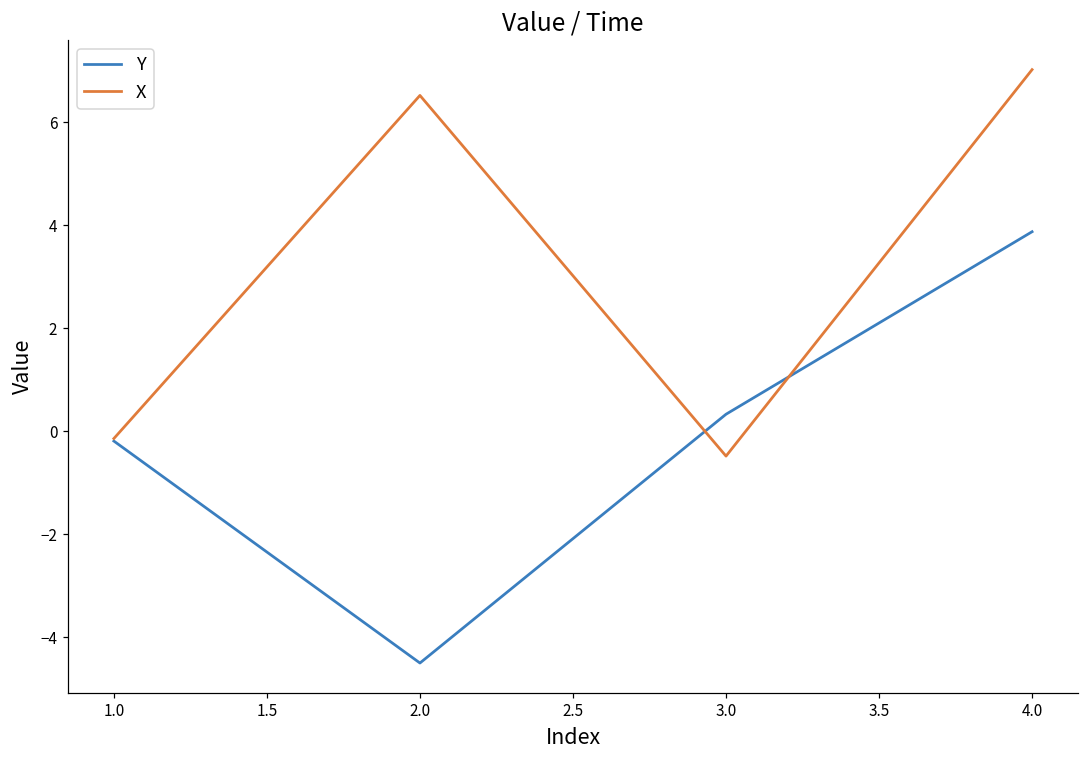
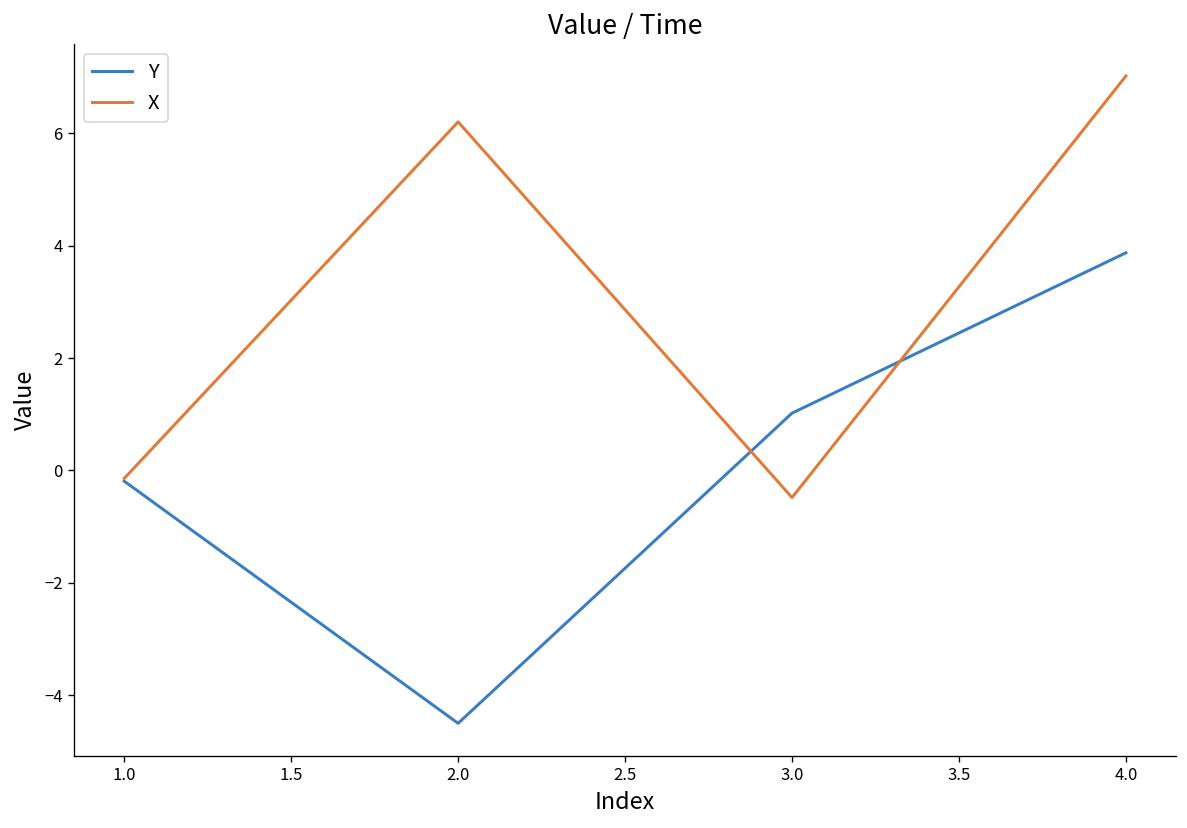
X, 2.0: 6.5 -> 6.2
Y, 3.0: 0.3 -> 1.0
